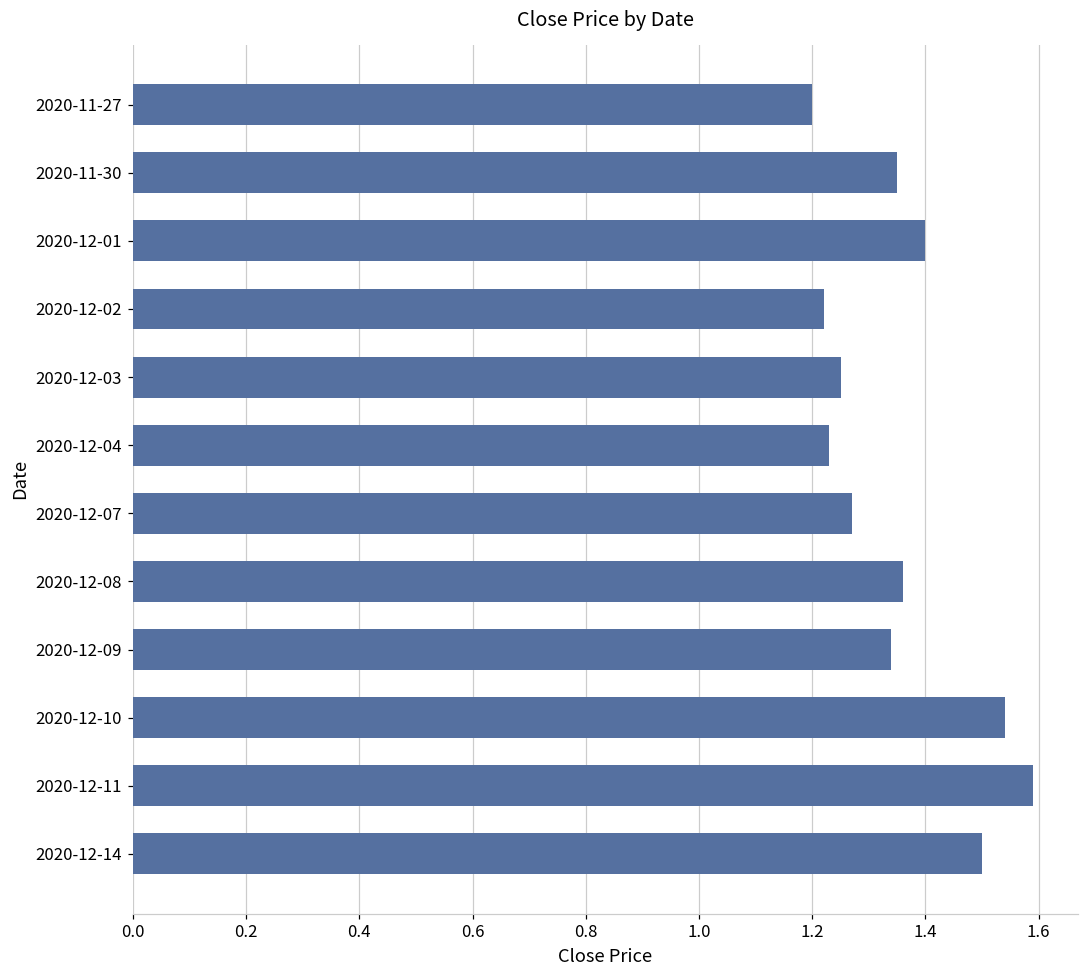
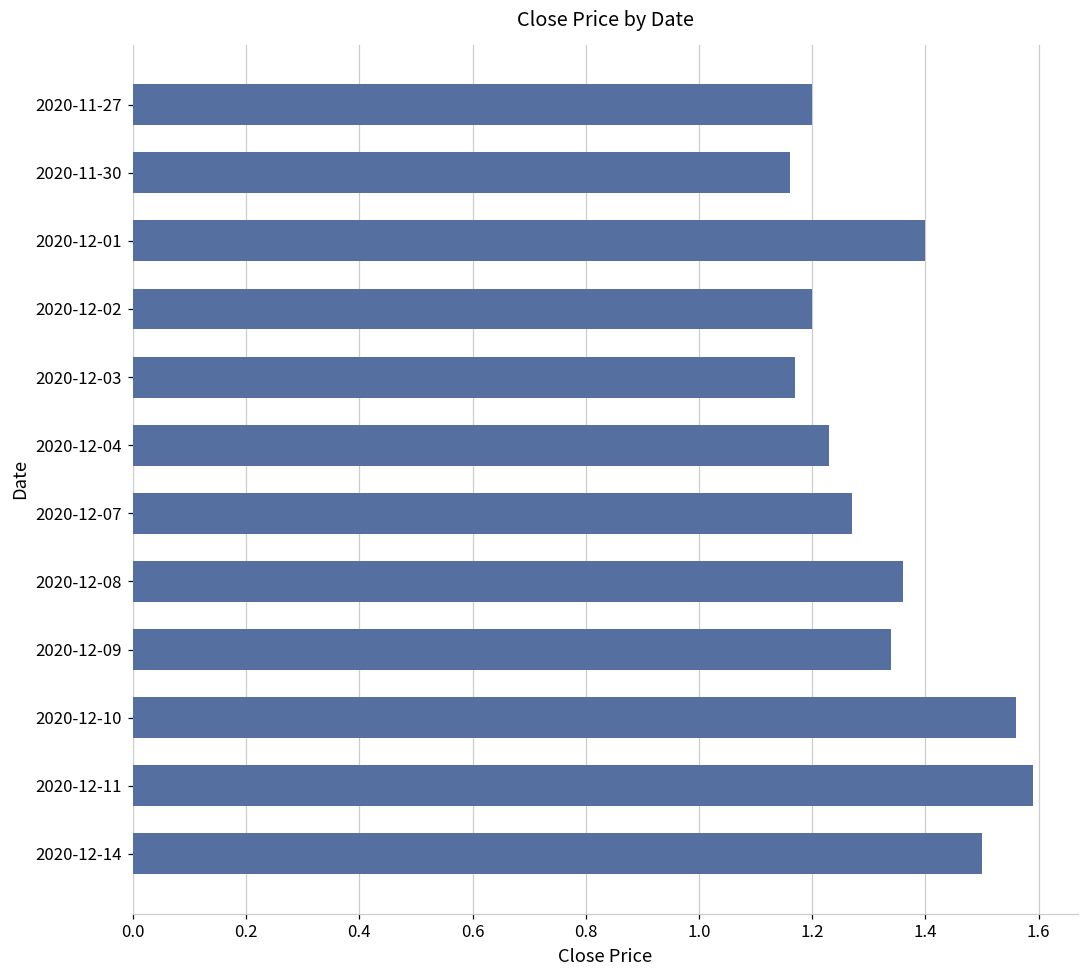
2020-11-30: 1.35 -> 1.16
2020-12-02: 1.22 -> 1.20
2020-12-03: 1.25 -> 1.17
2020-12-10: 1.54 -> 1.56
